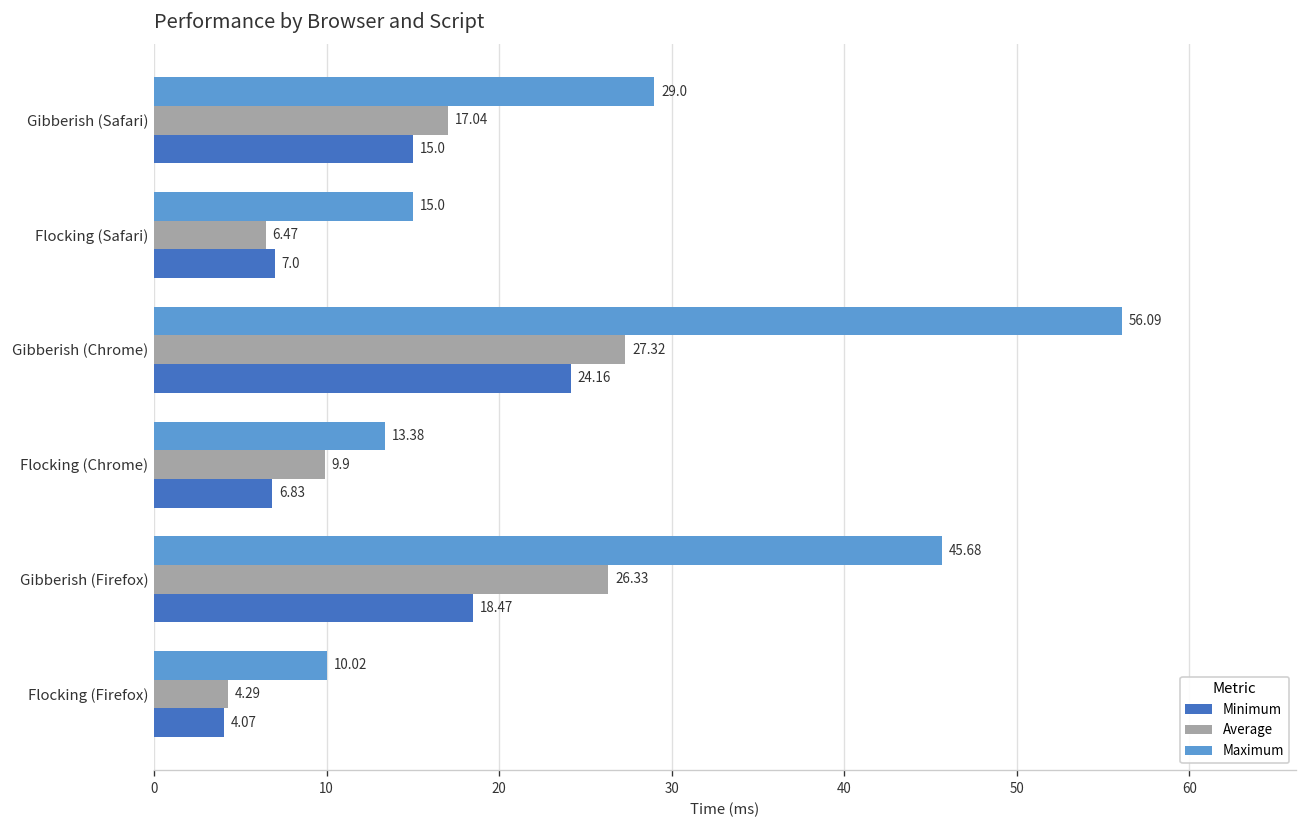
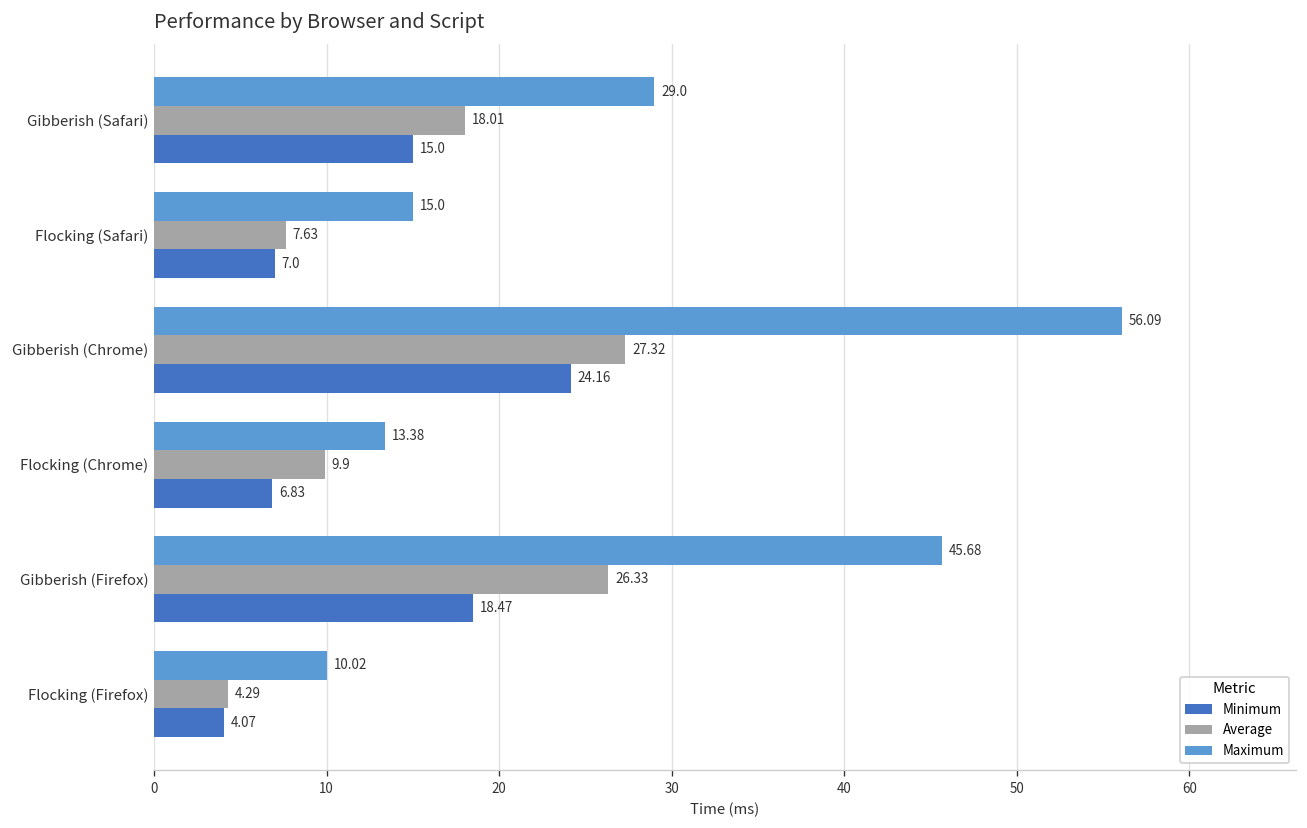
Average, Gibberish (Safari): 17.04 -> 18.01
Average, Flocking (Safari): 6.47 -> 7.63
